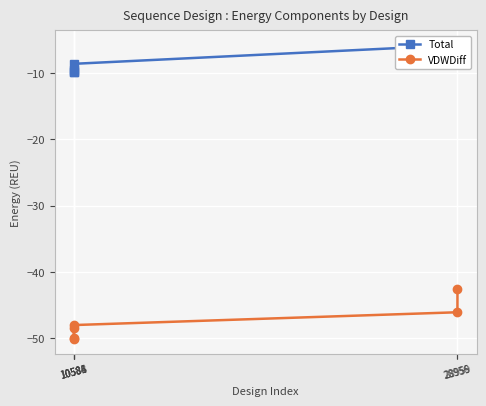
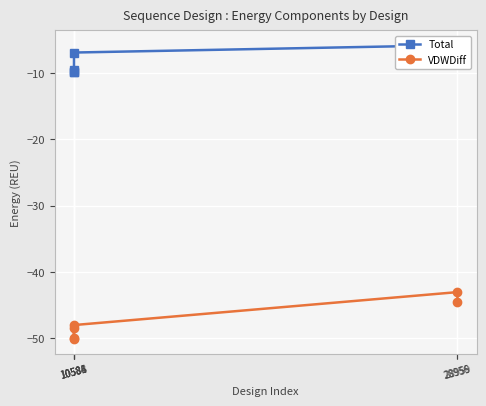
Total, 10588: -9 -> -7
VDWDiff, 28956: -46 -> -43
VDWDiff, 28959: -43 -> -44
